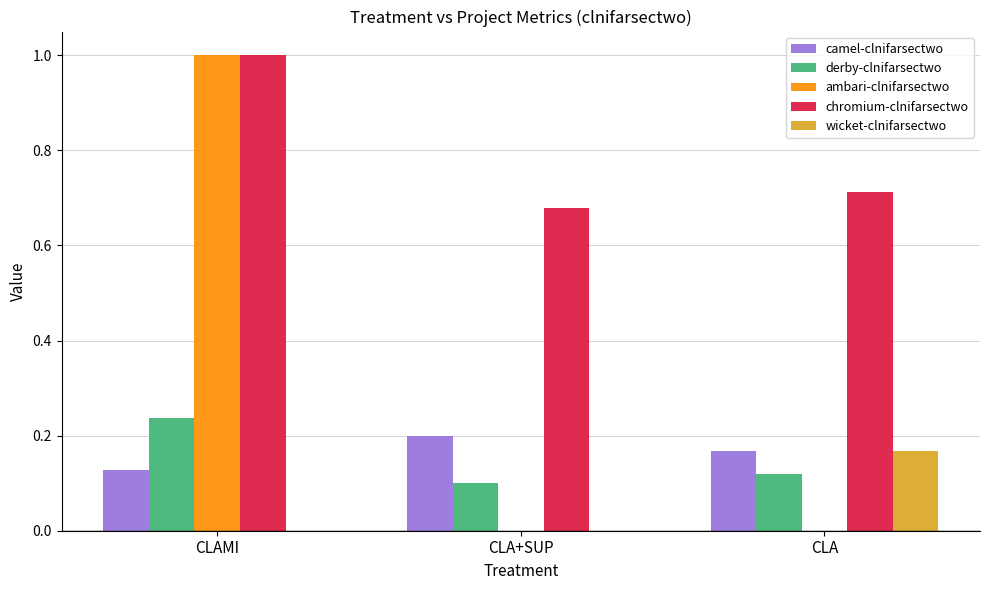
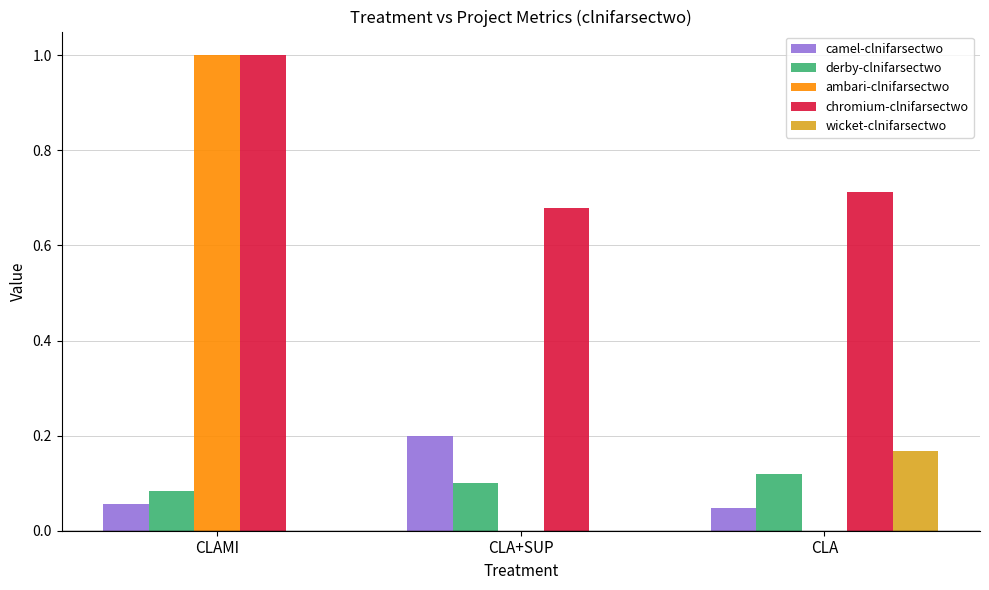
camel-clnifarsectwo, CLAMI: 0.13 -> 0.06
derby-clnifarsectwo, CLAMI: 0.24 -> 0.08
camel-clnifarsectwo, CLA: 0.17 -> 0.05
